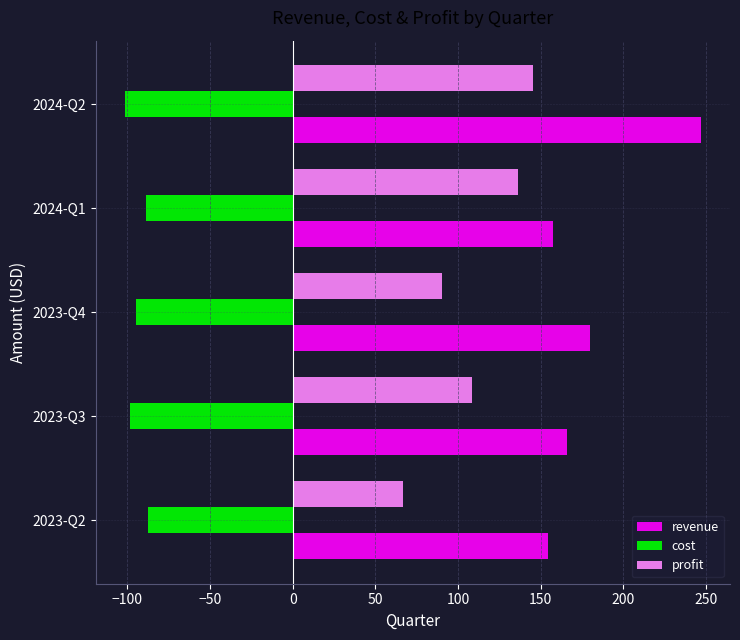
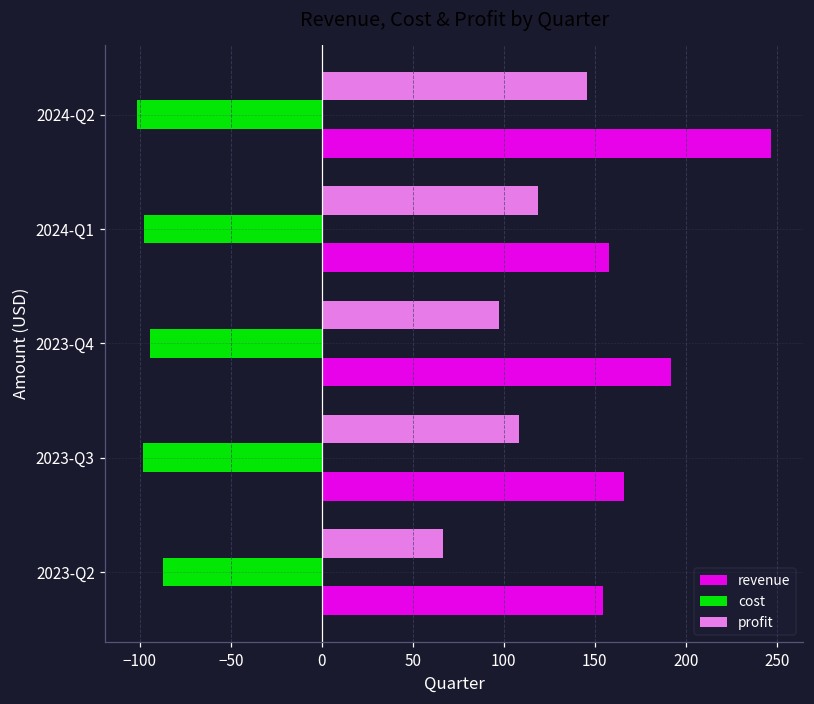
profit, 2024-Q1: 136 -> 119
cost, 2024-Q1: -89 -> -98
profit, 2023-Q4: 90 -> 97
revenue, 2023-Q4: 179 -> 192
